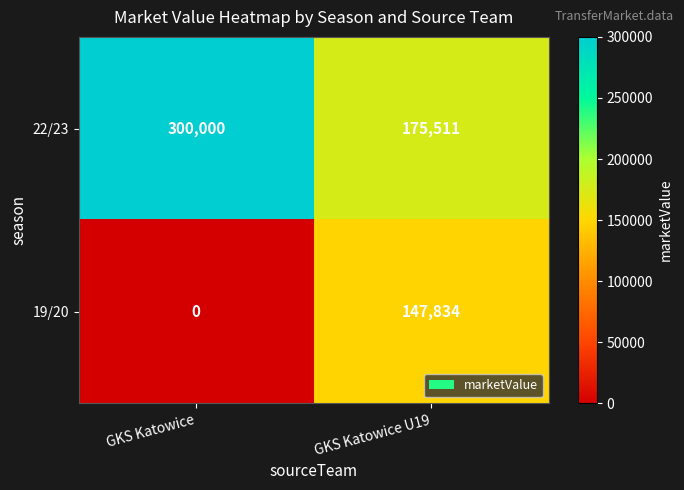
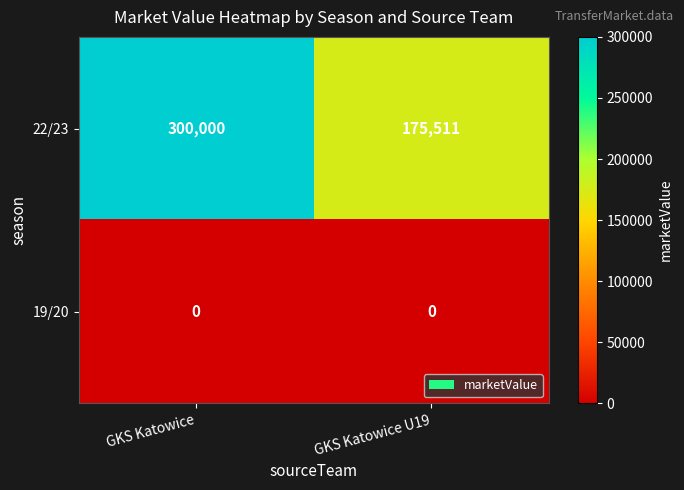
19/20, GKS Katowice U19: 147,834 -> 0
